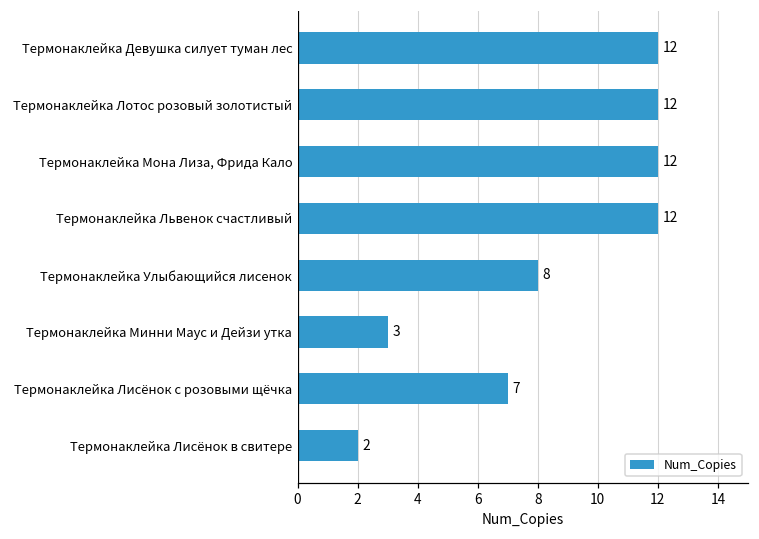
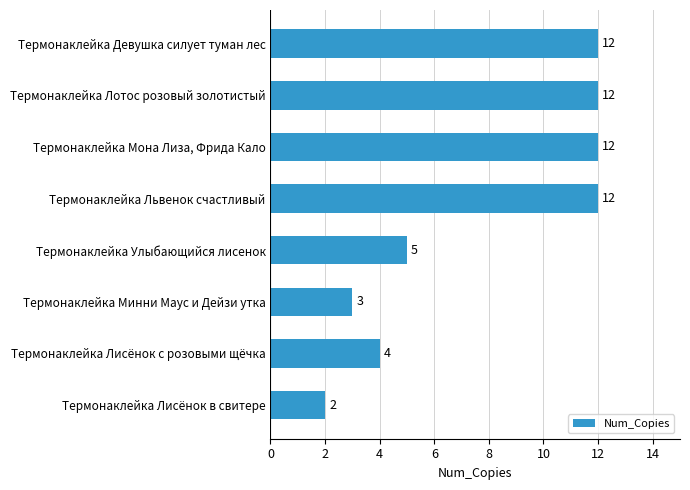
Термонаклейка Улыбающийся лисенок: 8 -> 5
Термонаклейка Лисёнок с розовыми щёчка: 7 -> 4
